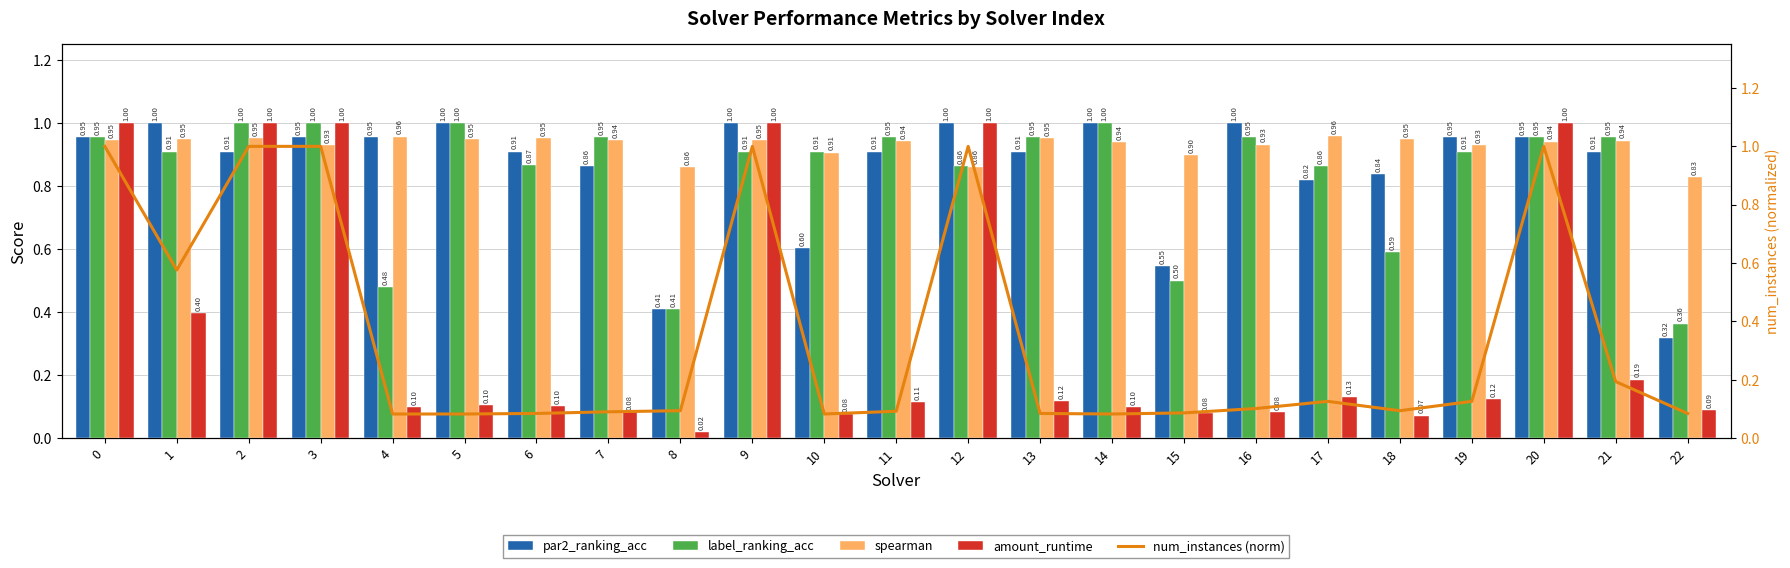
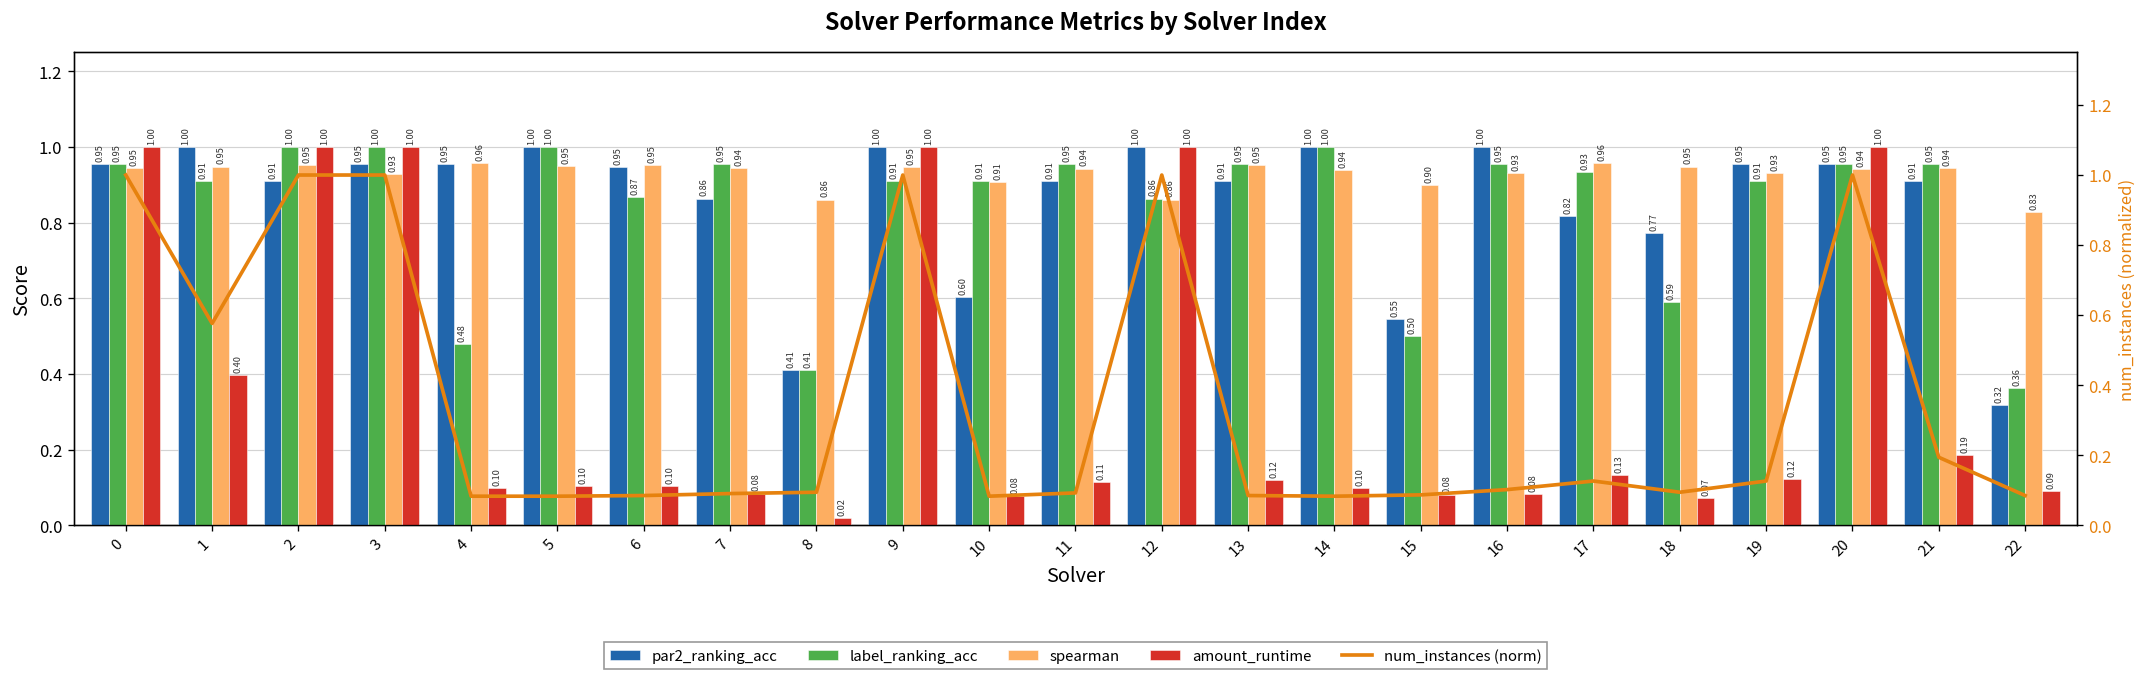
par2_ranking_acc, 6: 0.91 -> 0.95
label_ranking_acc, 17: 0.86 -> 0.93
par2_ranking_acc, 18: 0.84 -> 0.77
